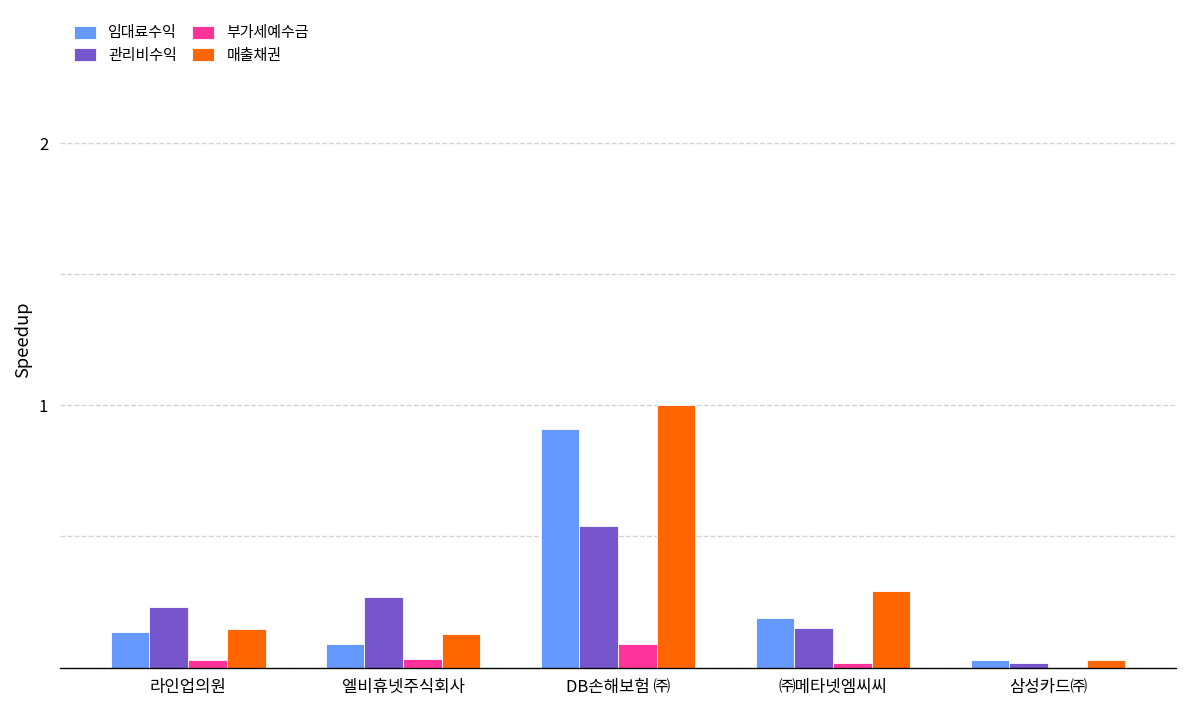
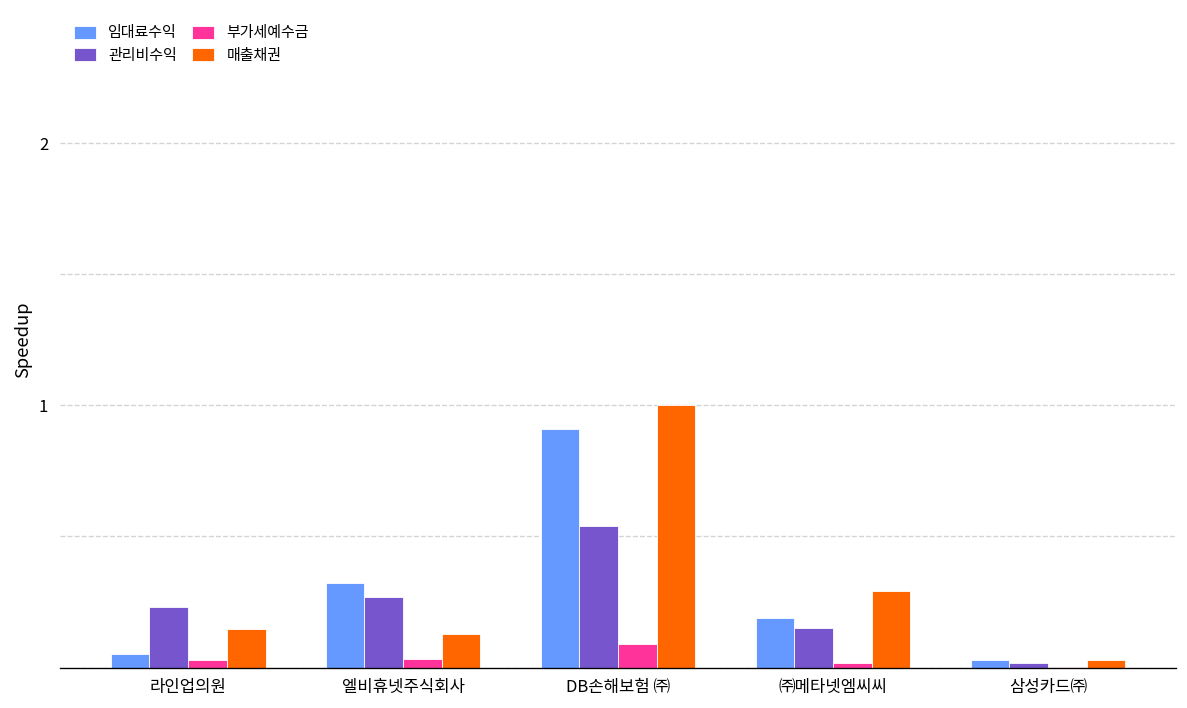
임대료수익, 라인업의원: 0.14 -> 0.05
임대료수익, 엘비휴넷주식회사: 0.09 -> 0.32
